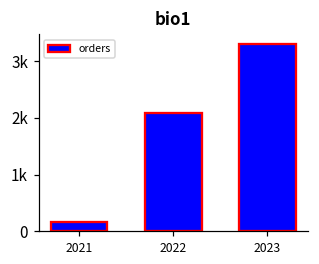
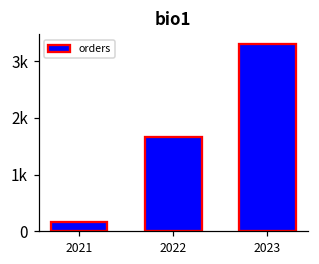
2022: 2100 -> 1700
